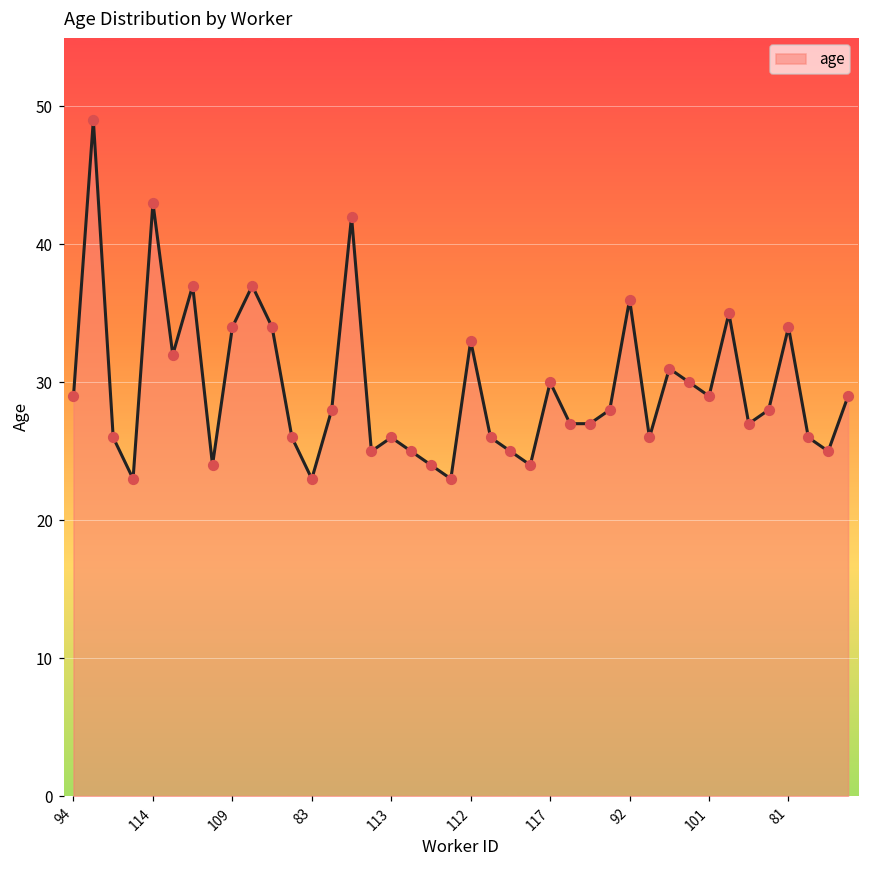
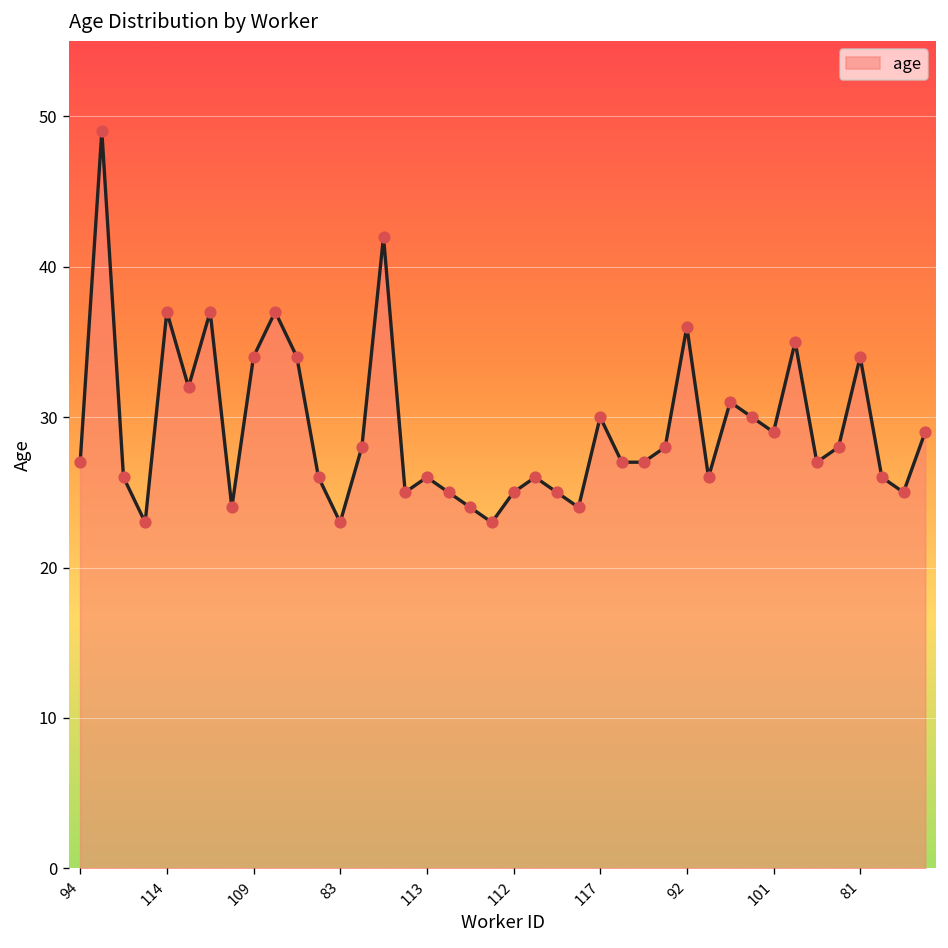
94: 29 -> 27
114: 43 -> 37
112: 33 -> 25
